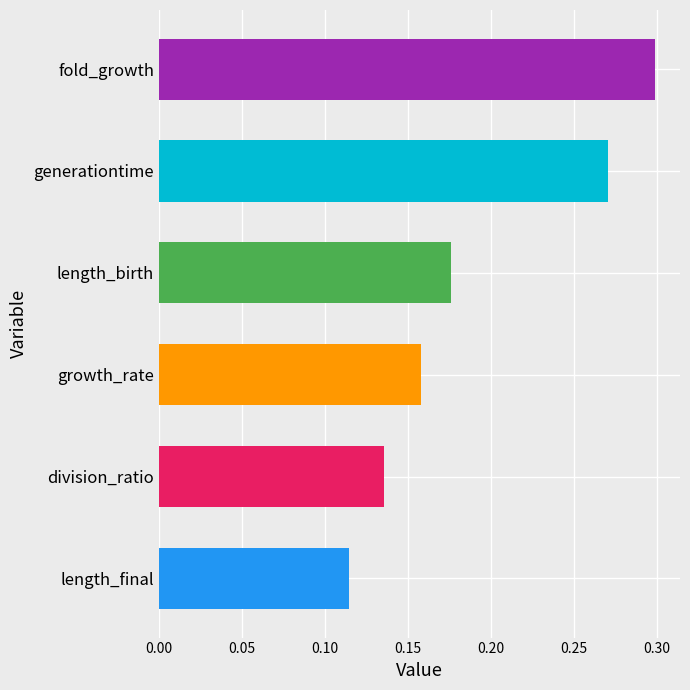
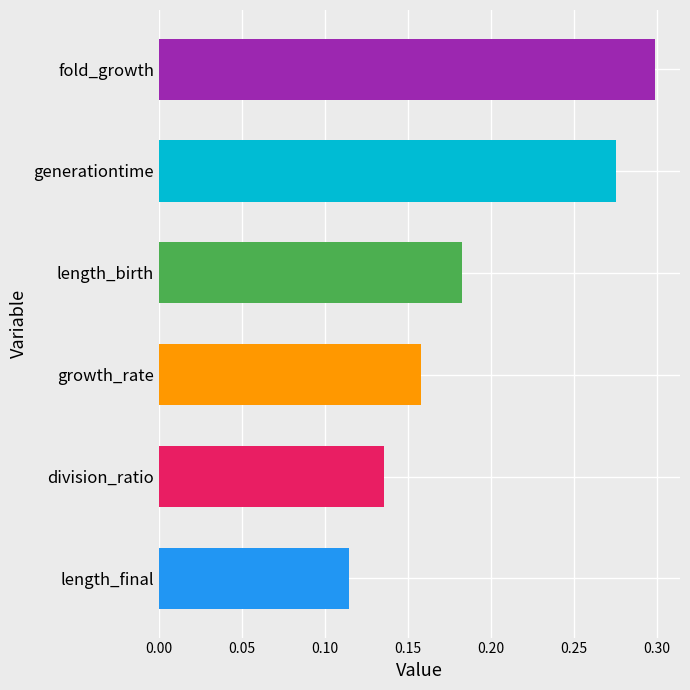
generationtime: 0.270 -> 0.275
length_birth: 0.176 -> 0.182
